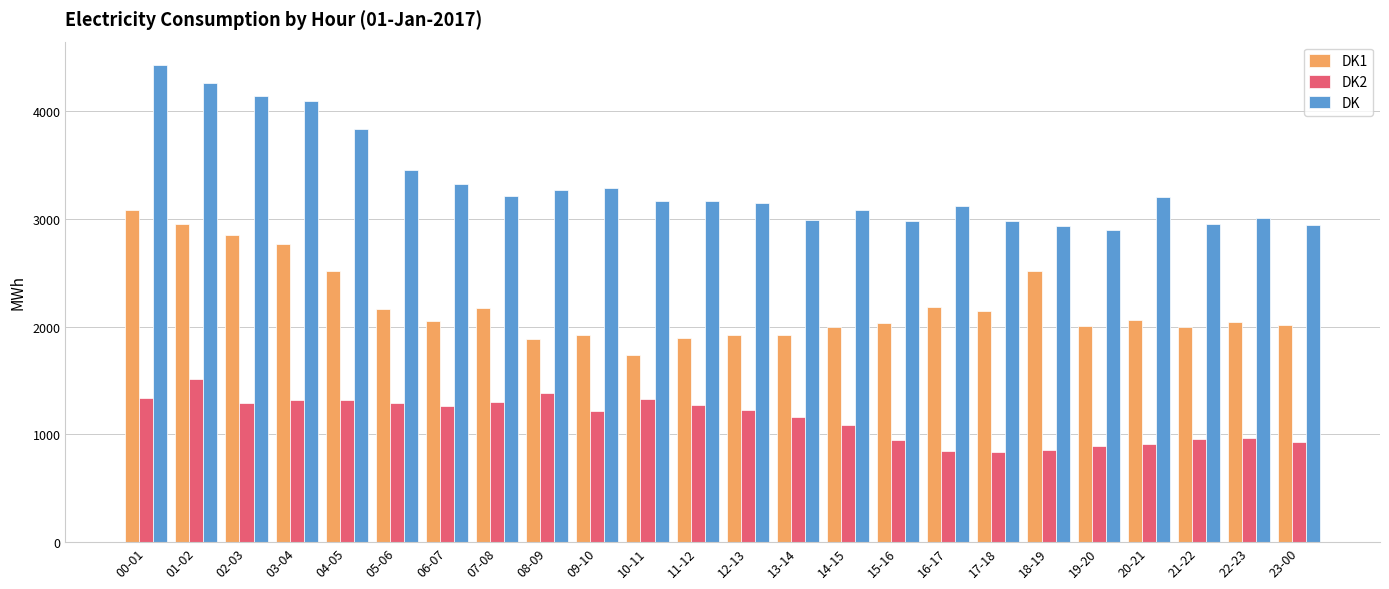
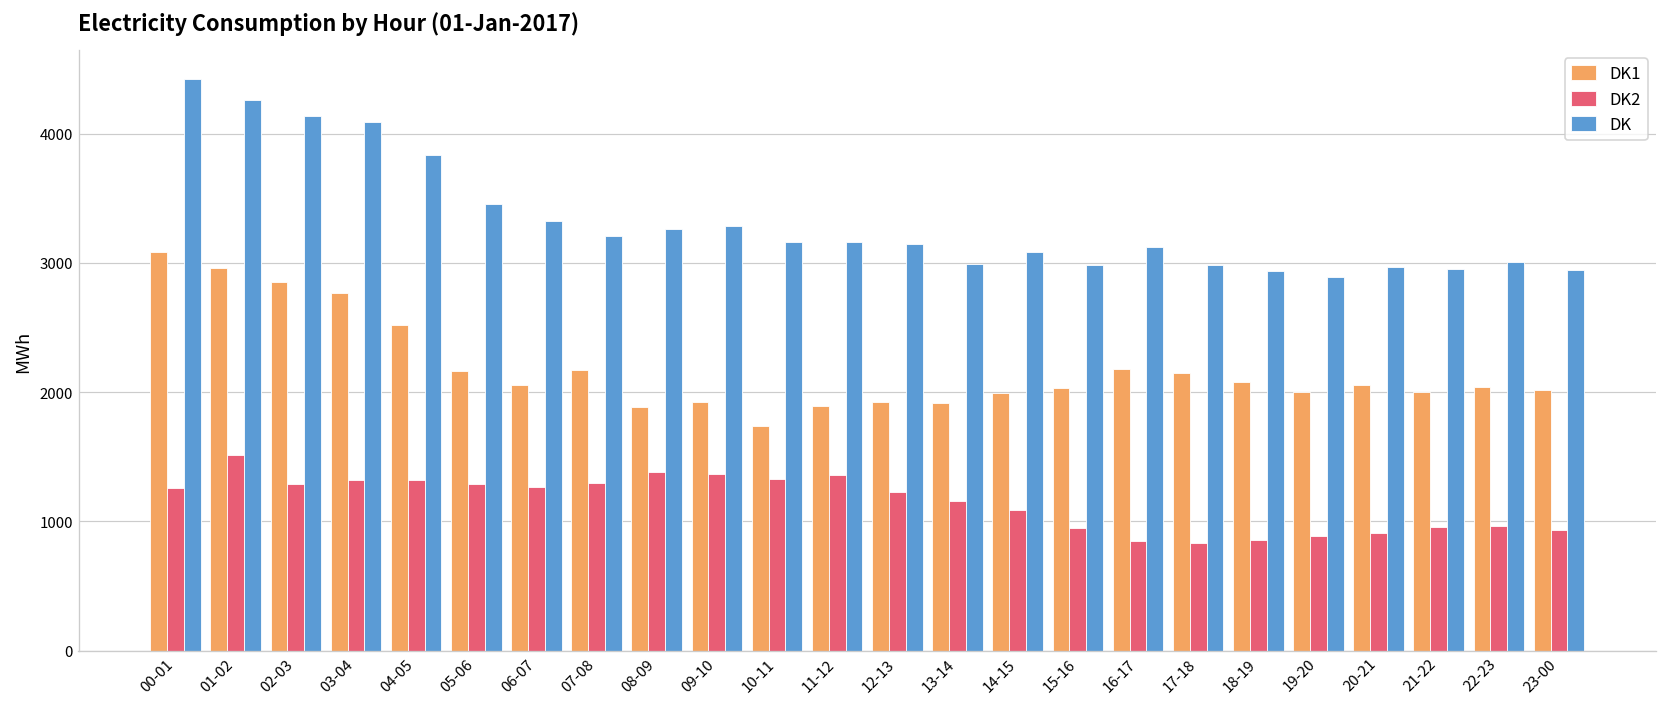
DK2, 00-01: 1340 -> 1260
DK2, 09-10: 1220 -> 1370
DK2, 11-12: 1270 -> 1360
DK1, 18-19: 2520 -> 2080
DK, 20-21: 3200 -> 2970
